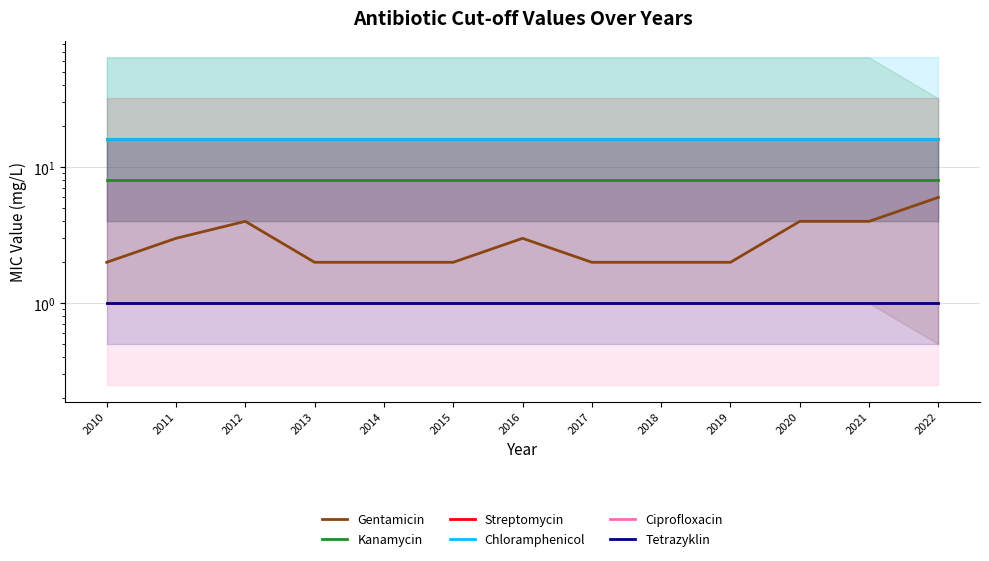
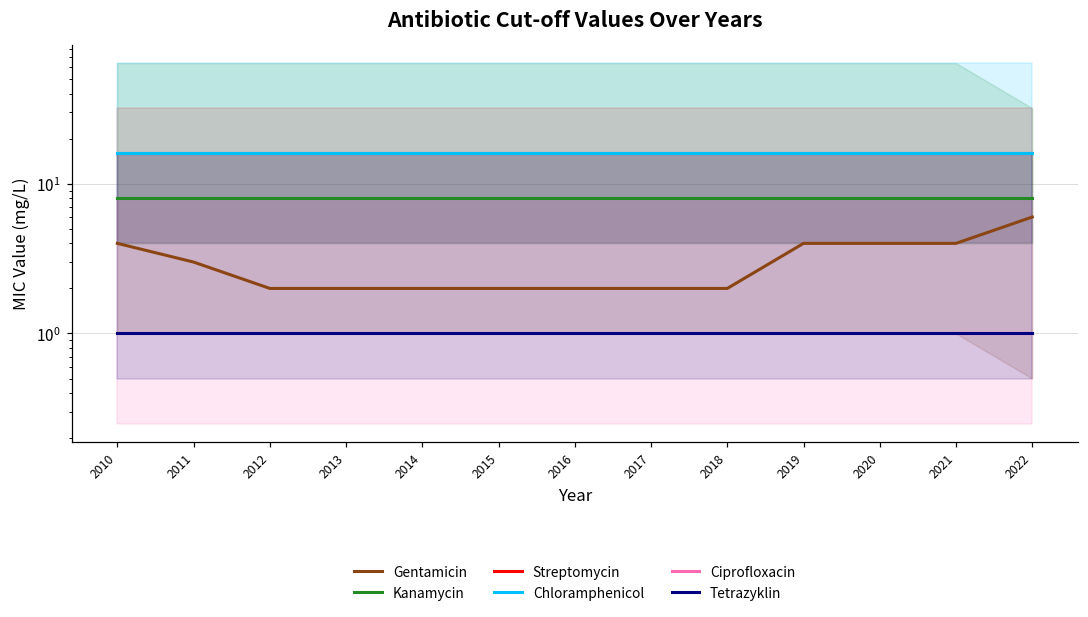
Gentamicin, 2010: 2 -> 4
Gentamicin, 2012: 4 -> 2
Gentamicin, 2016: 3 -> 2
Gentamicin, 2019: 2 -> 4
